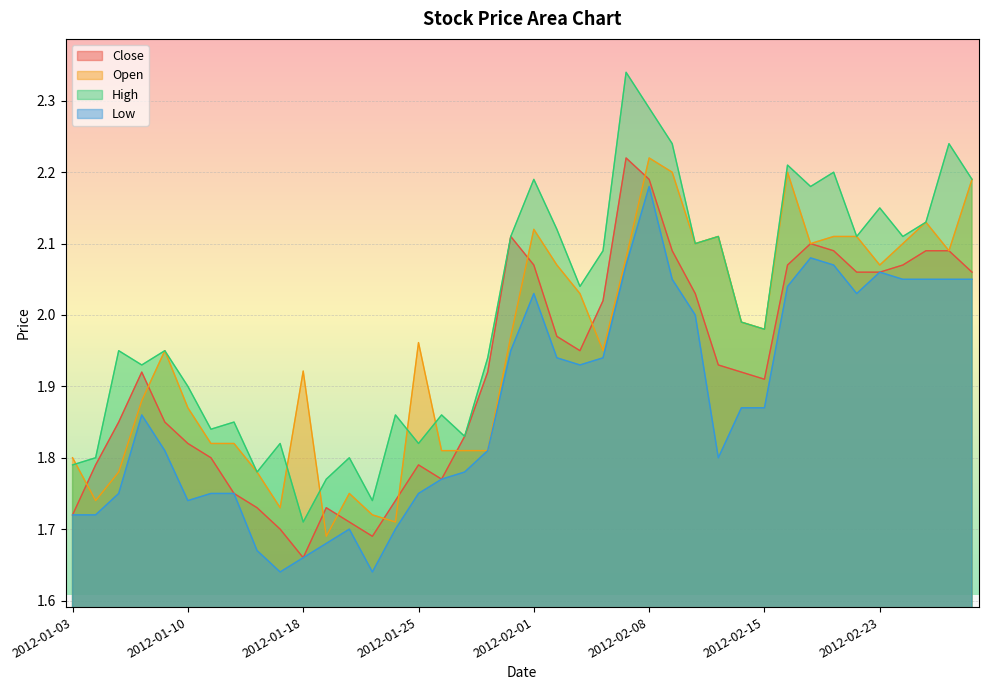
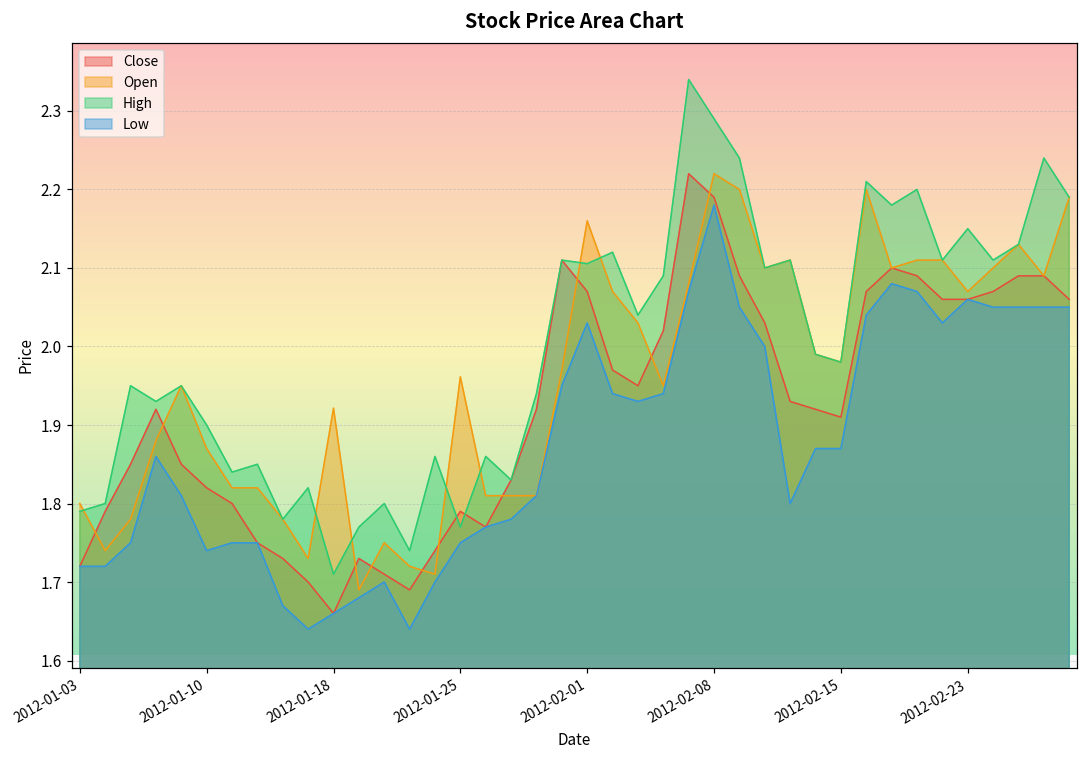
High, 2012-01-25: 1.82 -> 1.77
Open, 2012-02-01: 2.12 -> 2.16
High, 2012-02-01: 2.19 -> 2.11
